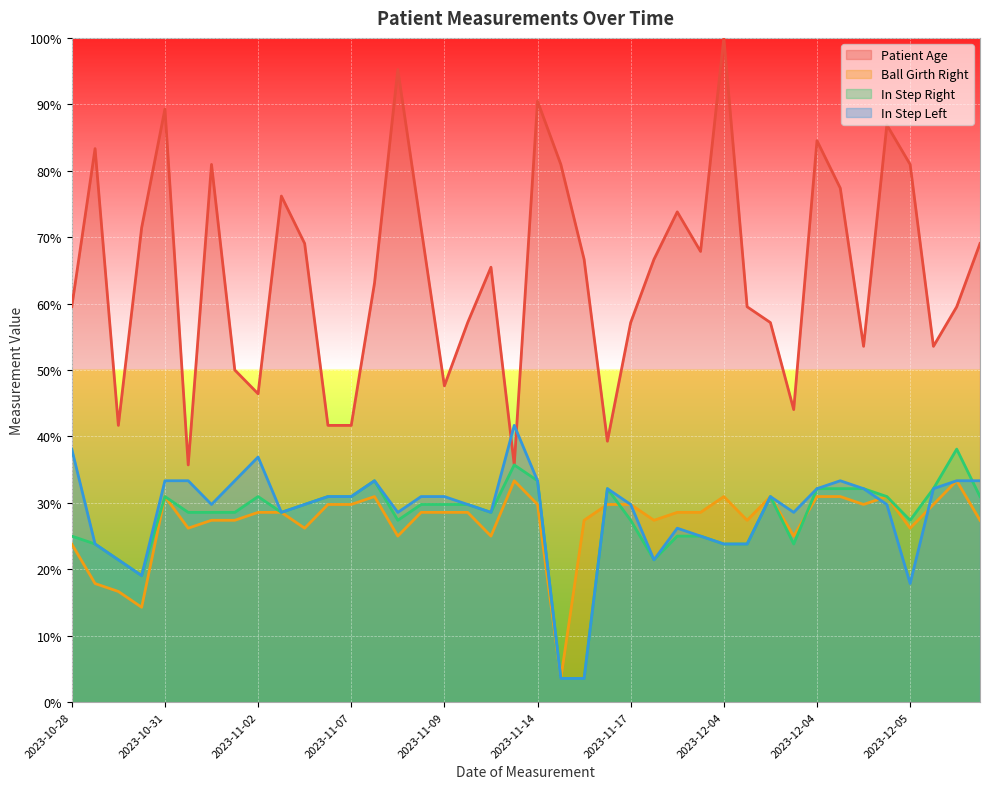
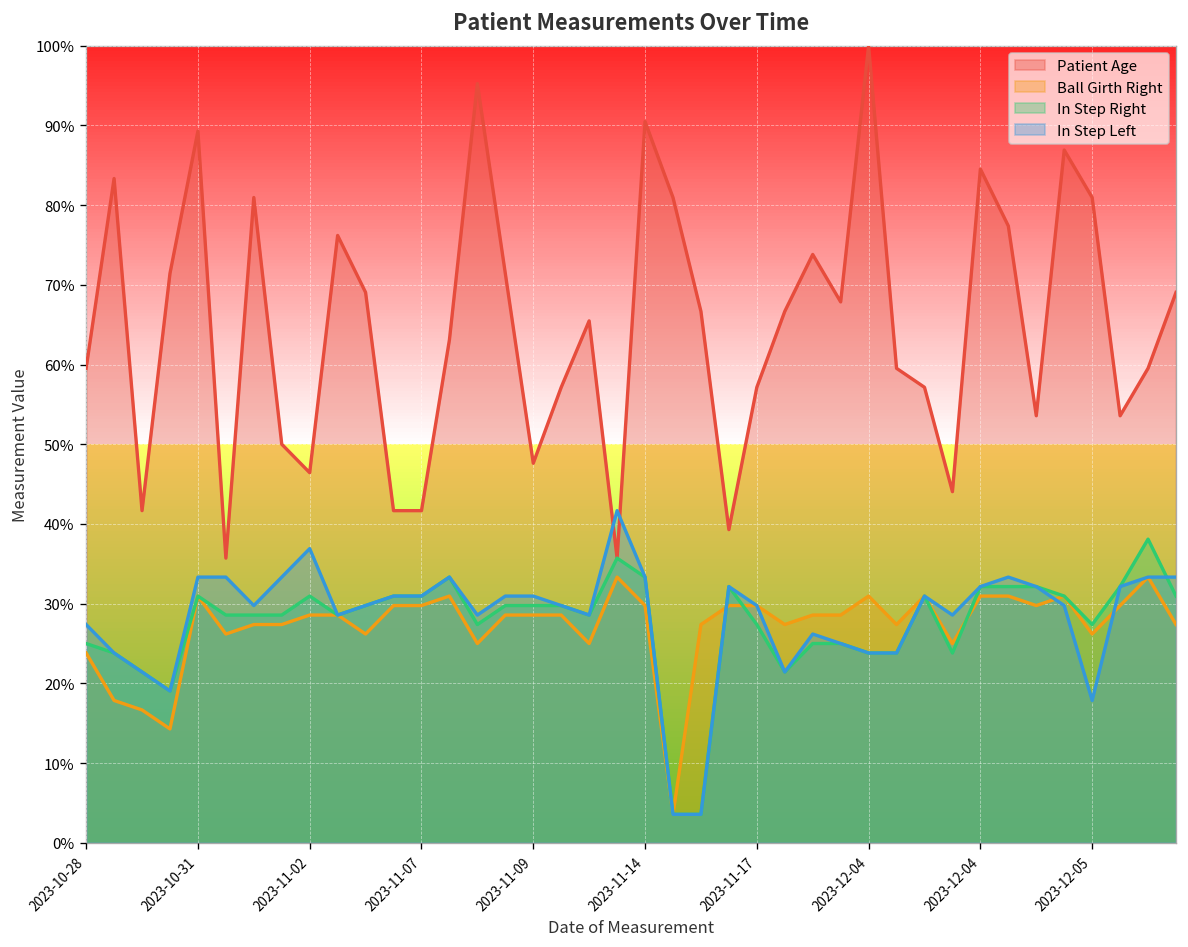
In Step Left, 2023-10-28: 38% -> 27%
